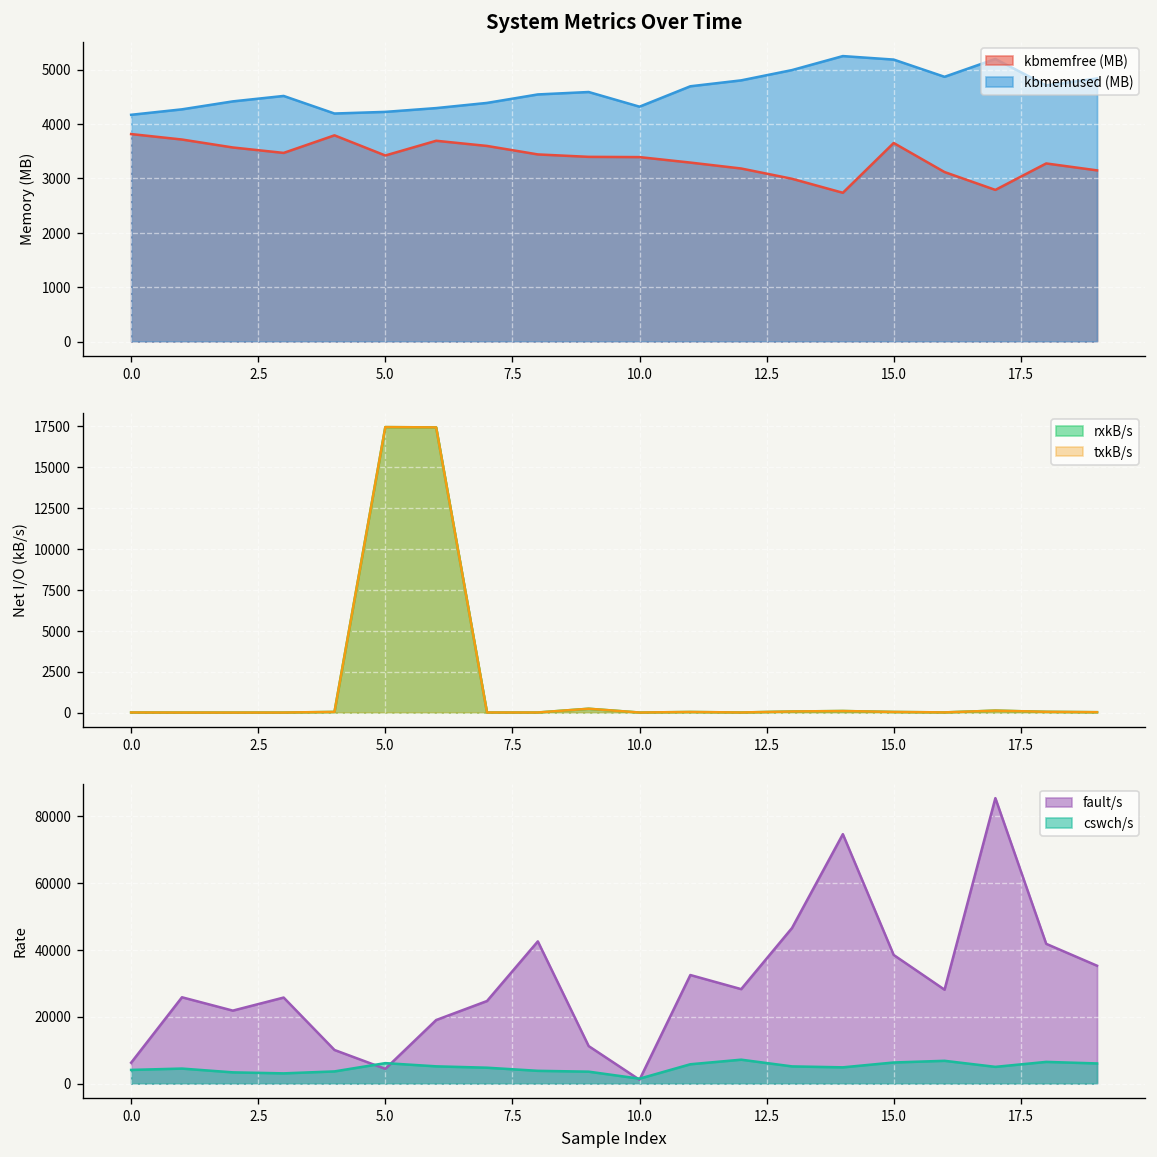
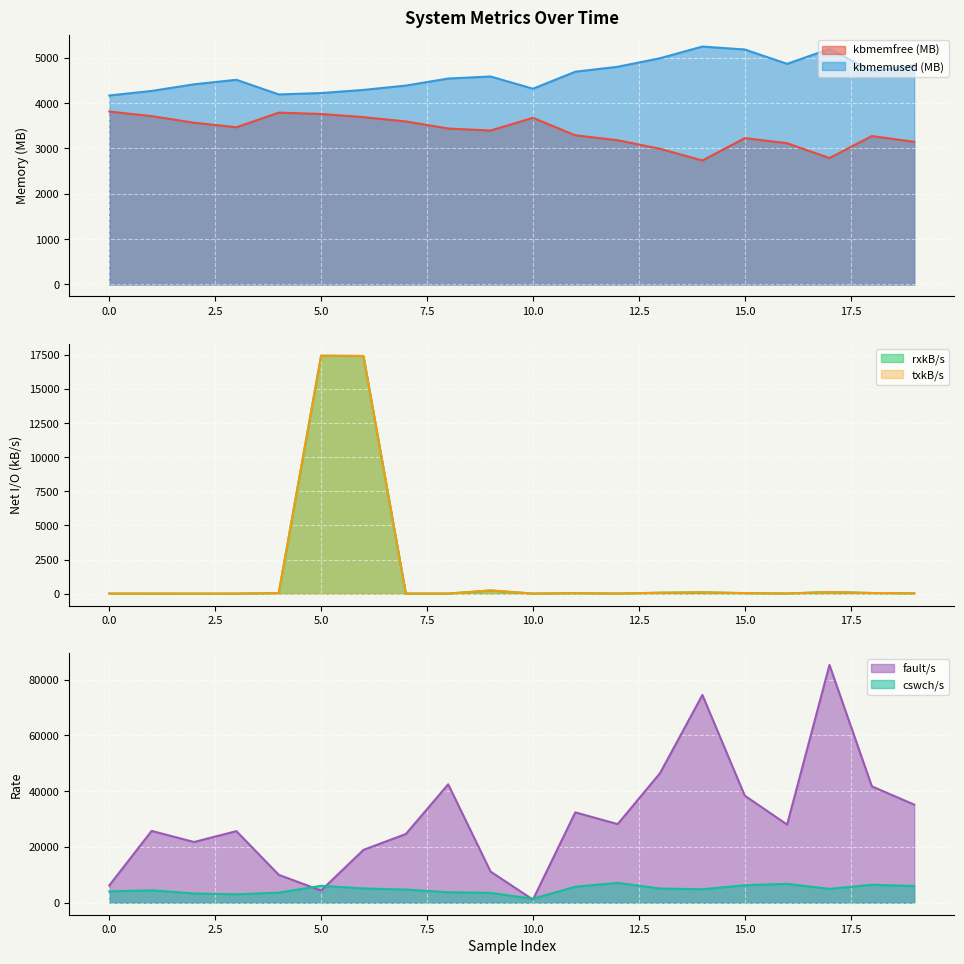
System Metrics Over Time, kbmemfree (MB), 5.0: 3400 -> 3800
System Metrics Over Time, kbmemfree (MB), 10.0: 3400 -> 3700
System Metrics Over Time, kbmemfree (MB), 15.0: 3700 -> 3200
